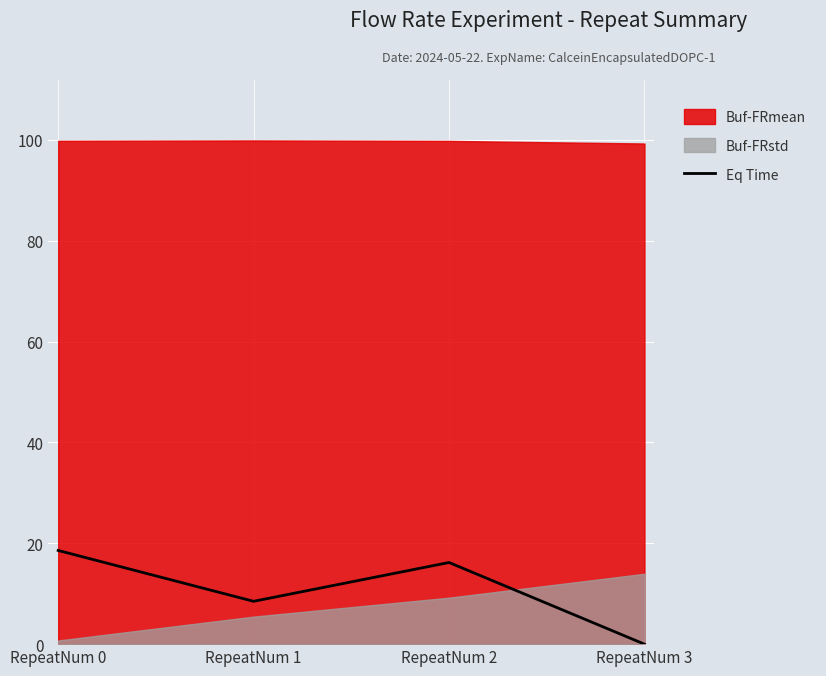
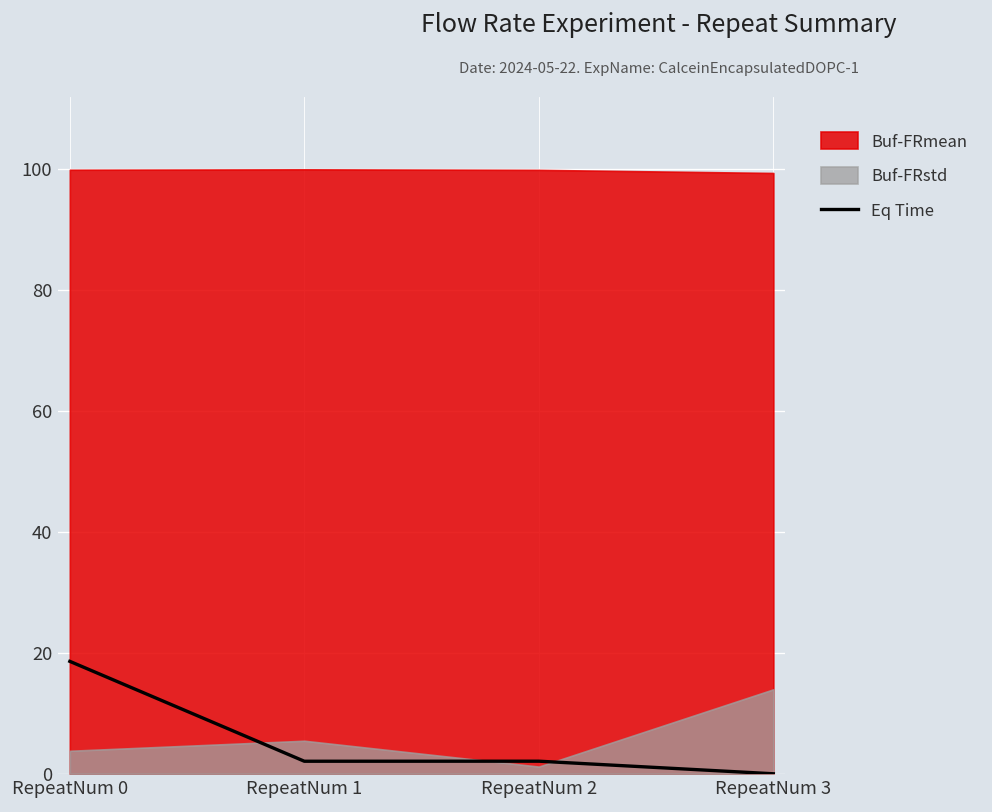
Buf-FRstd, RepeatNum 0: 1 -> 4
Eq Time, RepeatNum 1: 8 -> 2
Eq Time, RepeatNum 2: 16 -> 2
Buf-FRstd, RepeatNum 2: 9 -> 1
